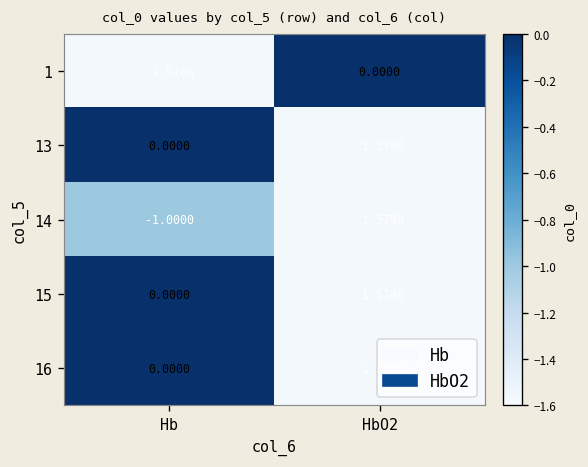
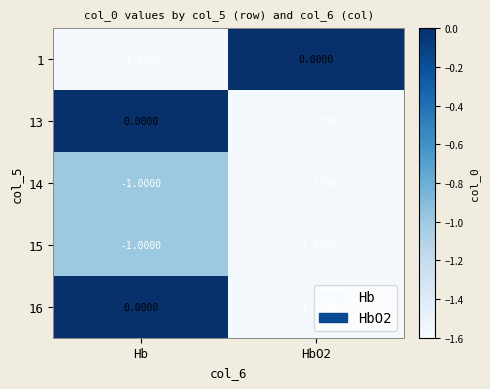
15, Hb: 0.0000 -> -1.0000
